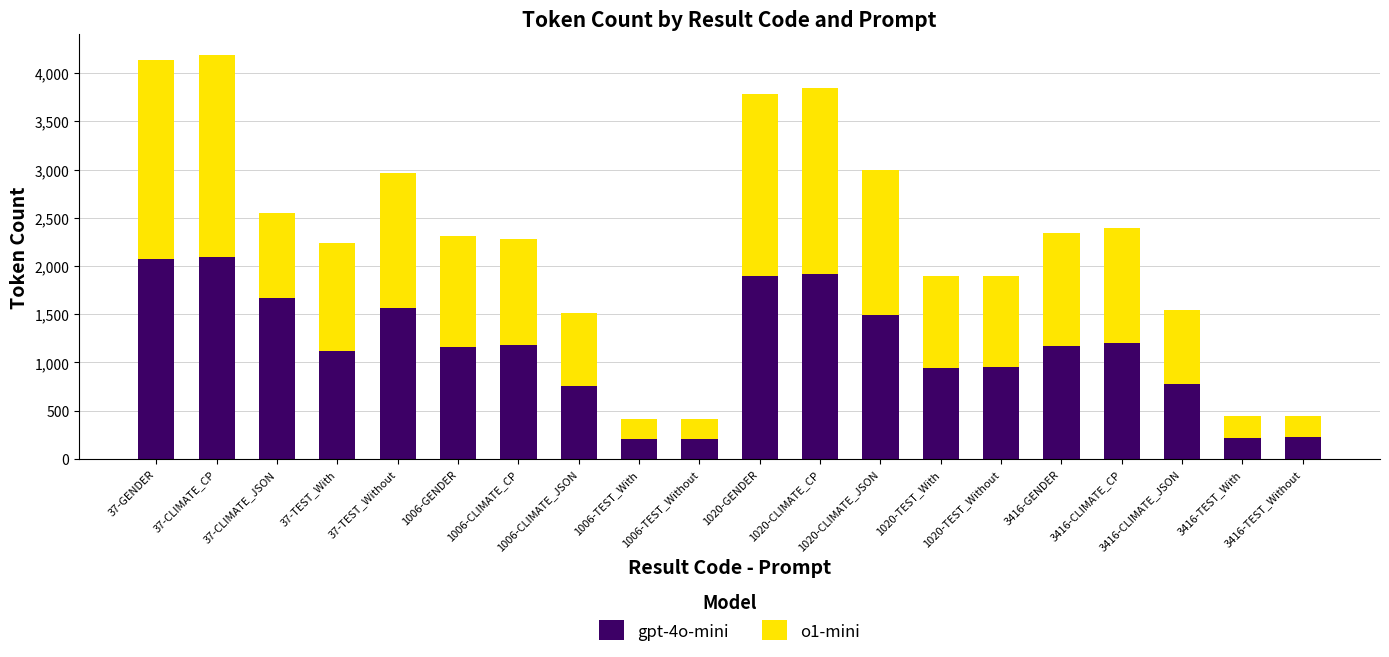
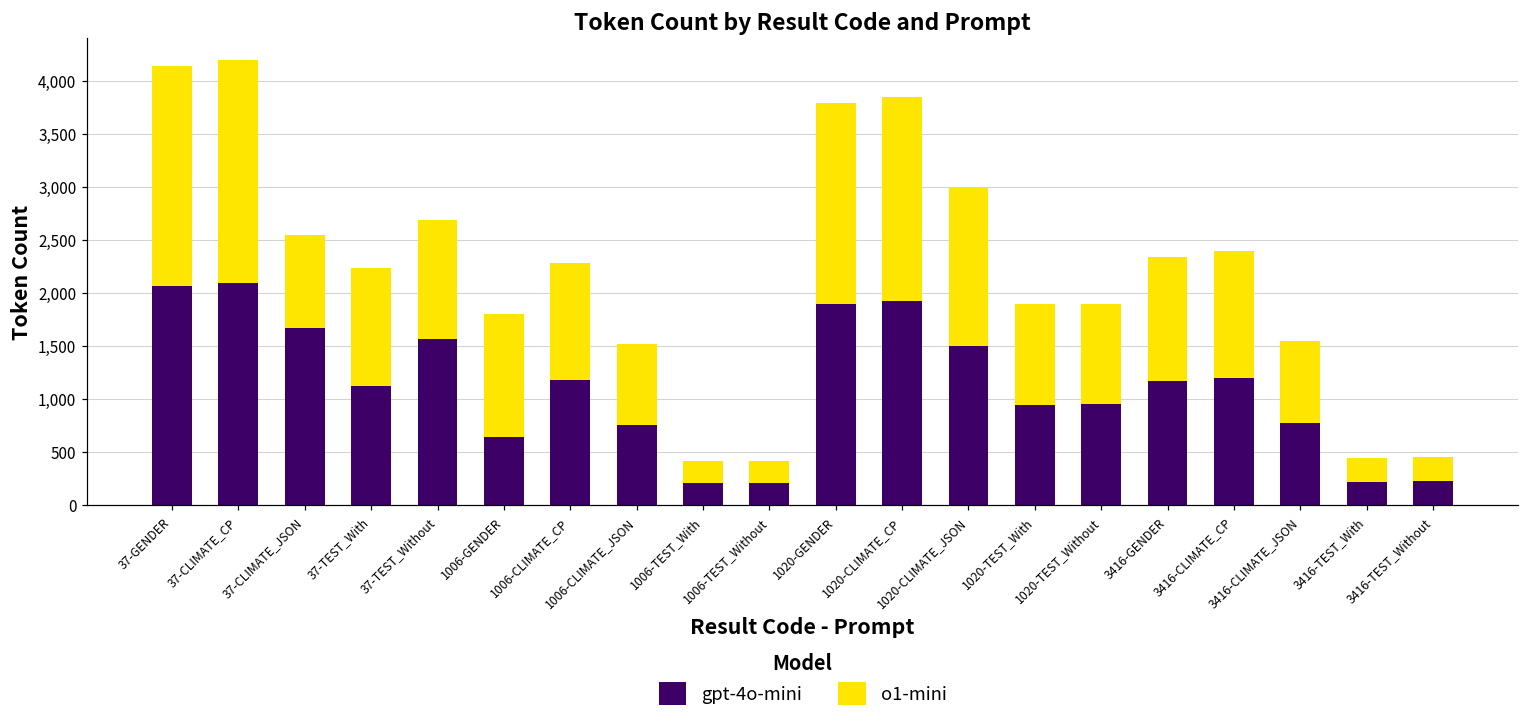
o1-mini, 37-TEST_Without: 1,400 -> 1,100
gpt-4o-mini, 1006-GENDER: 1,200 -> 600
